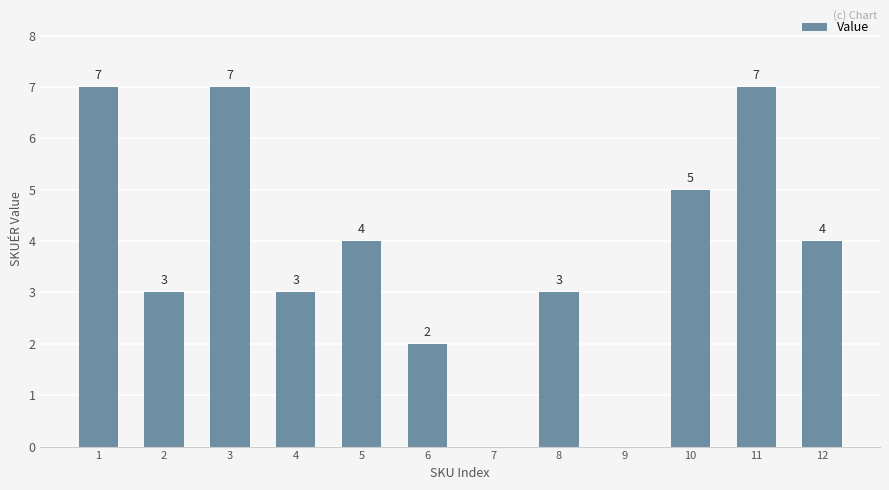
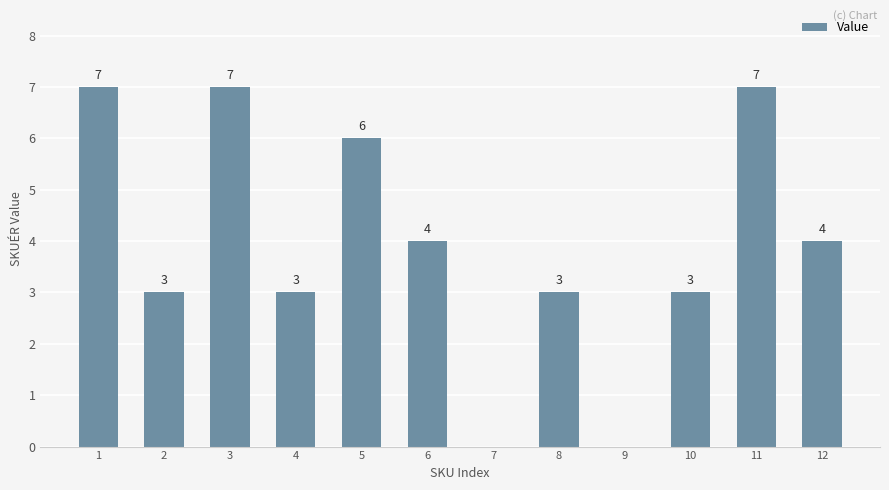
5: 4 -> 6
6: 2 -> 4
10: 5 -> 3
